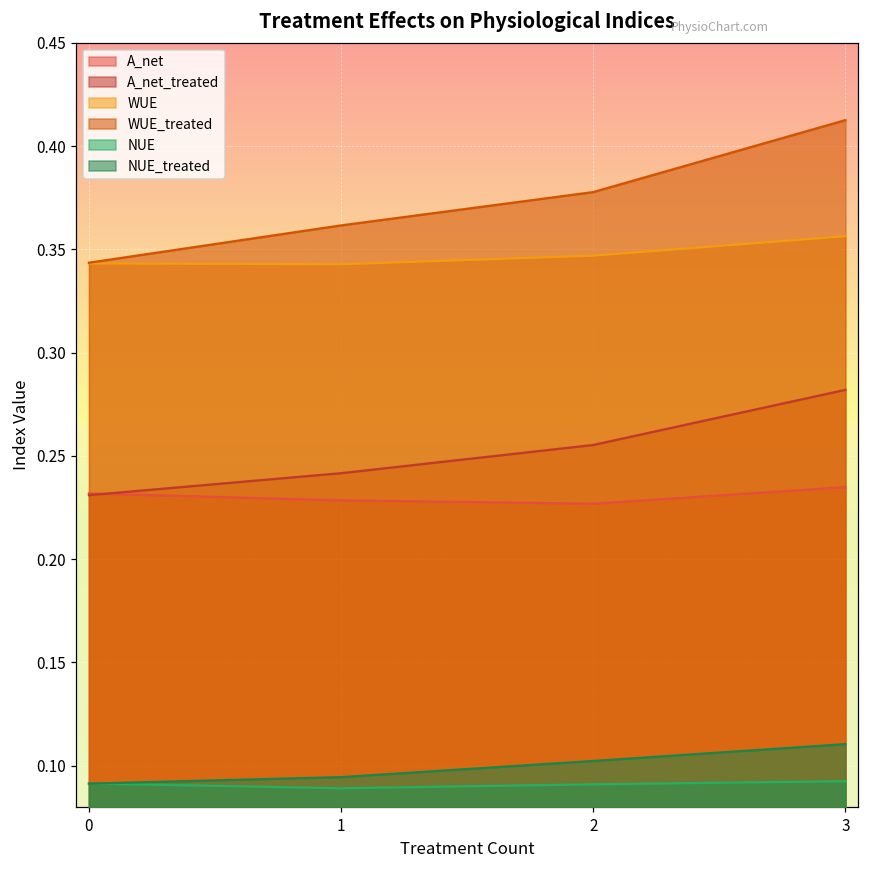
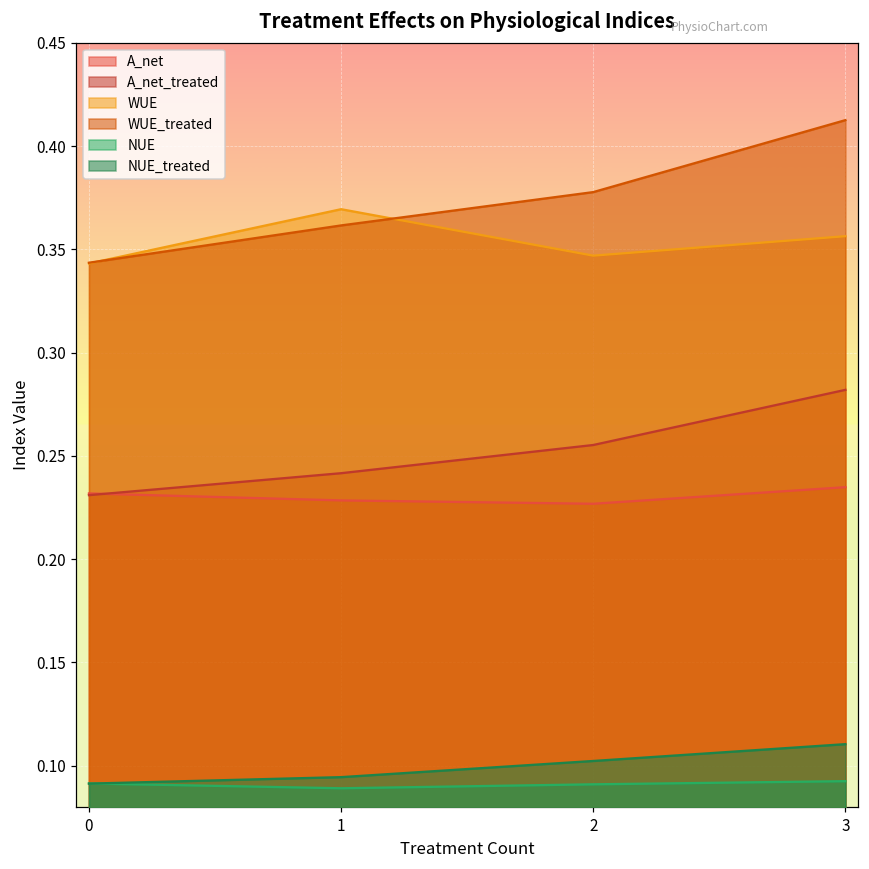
WUE, 1: 0.343 -> 0.369
